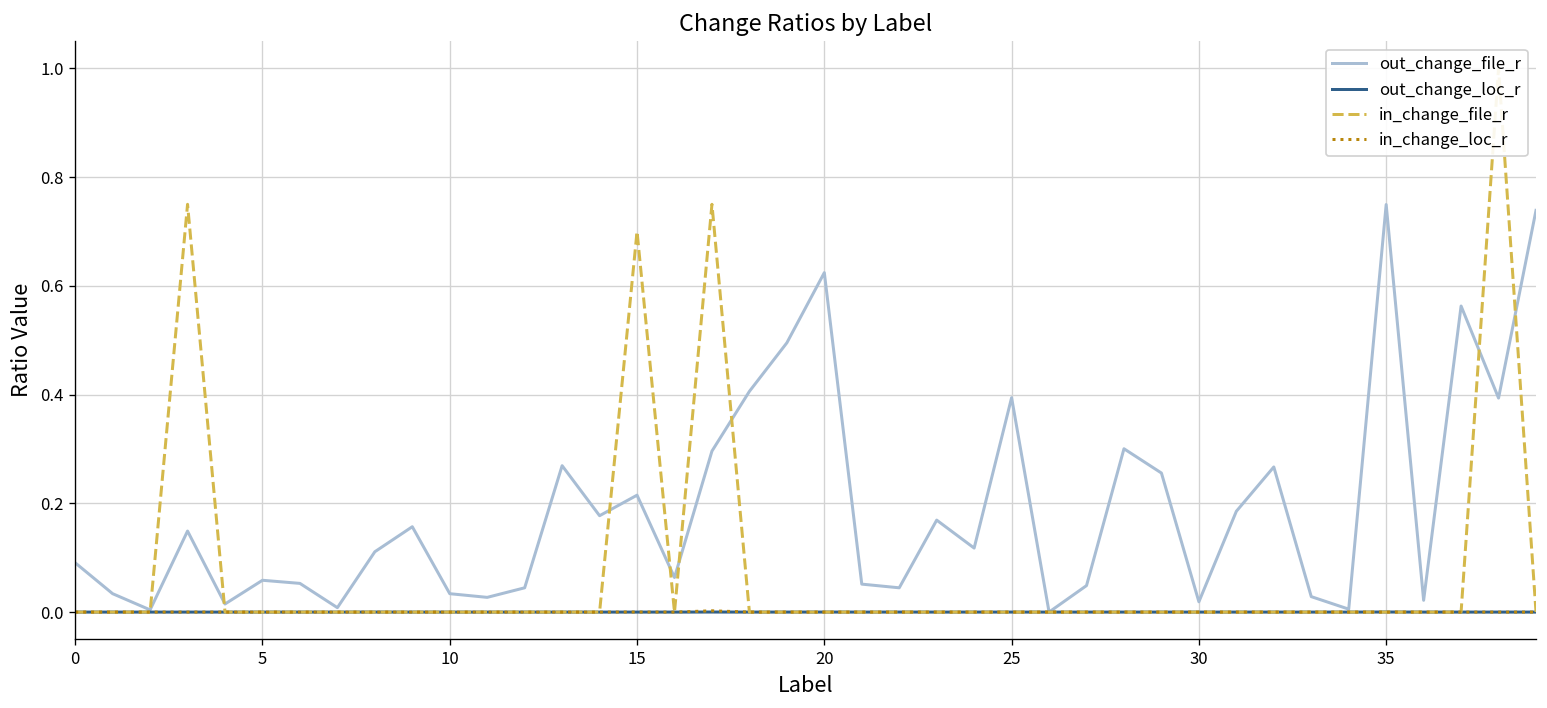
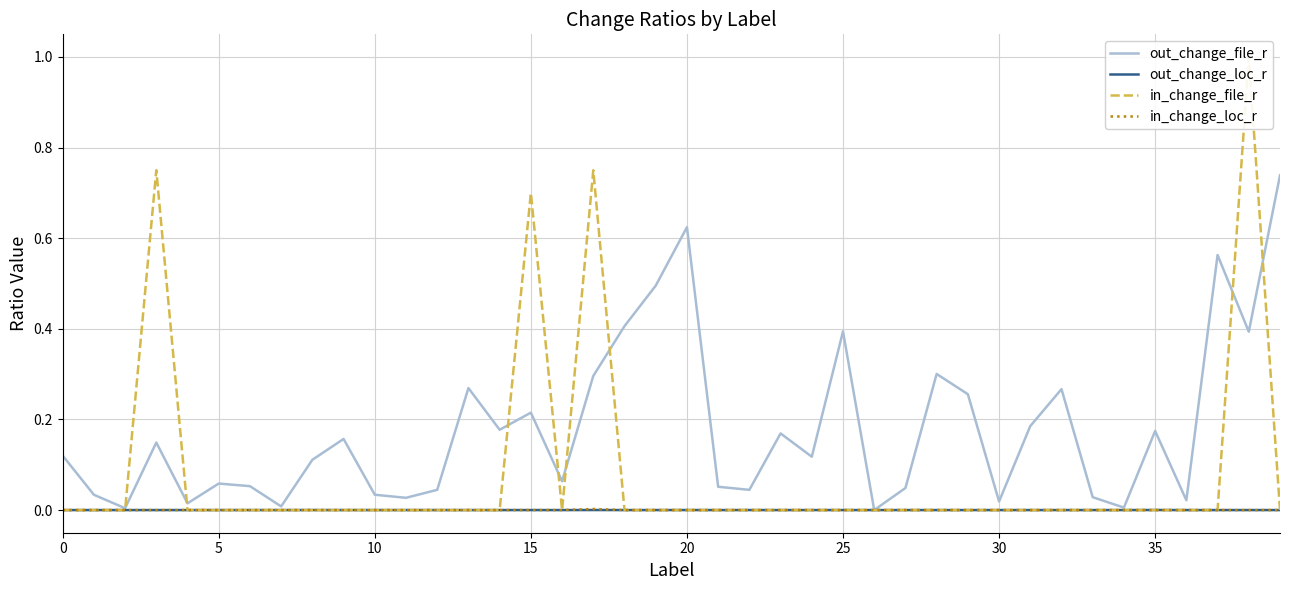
out_change_file_r, 0: 0.09 -> 0.12
out_change_file_r, 35: 0.75 -> 0.17
